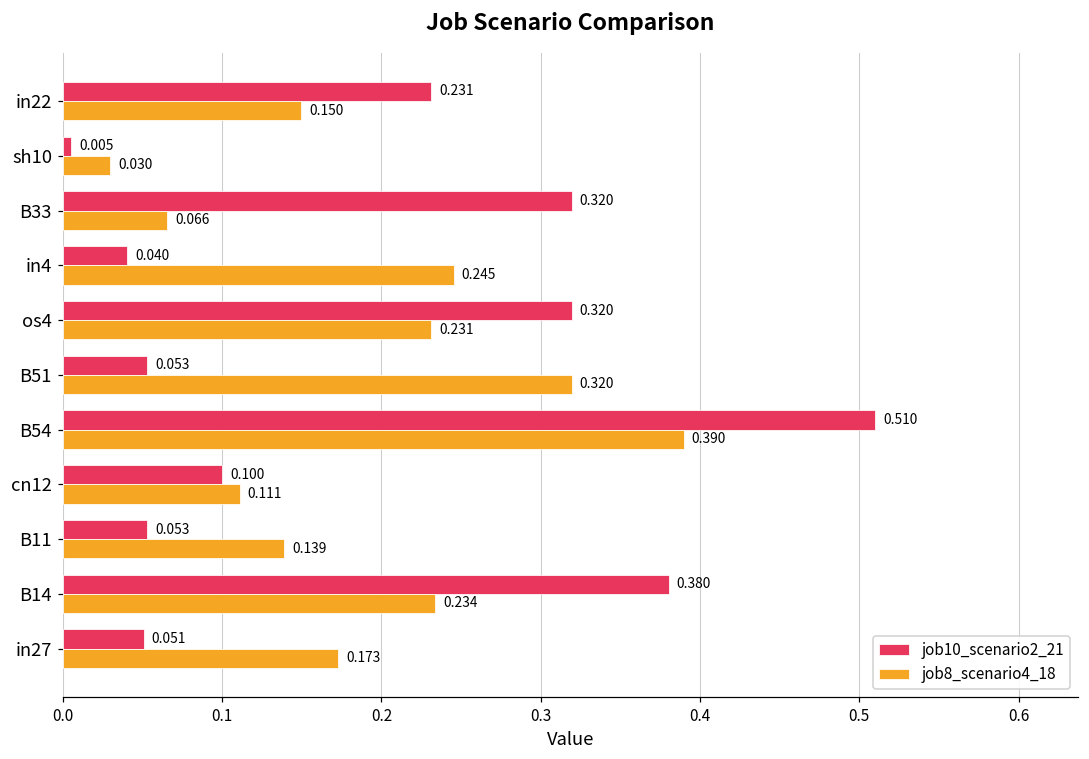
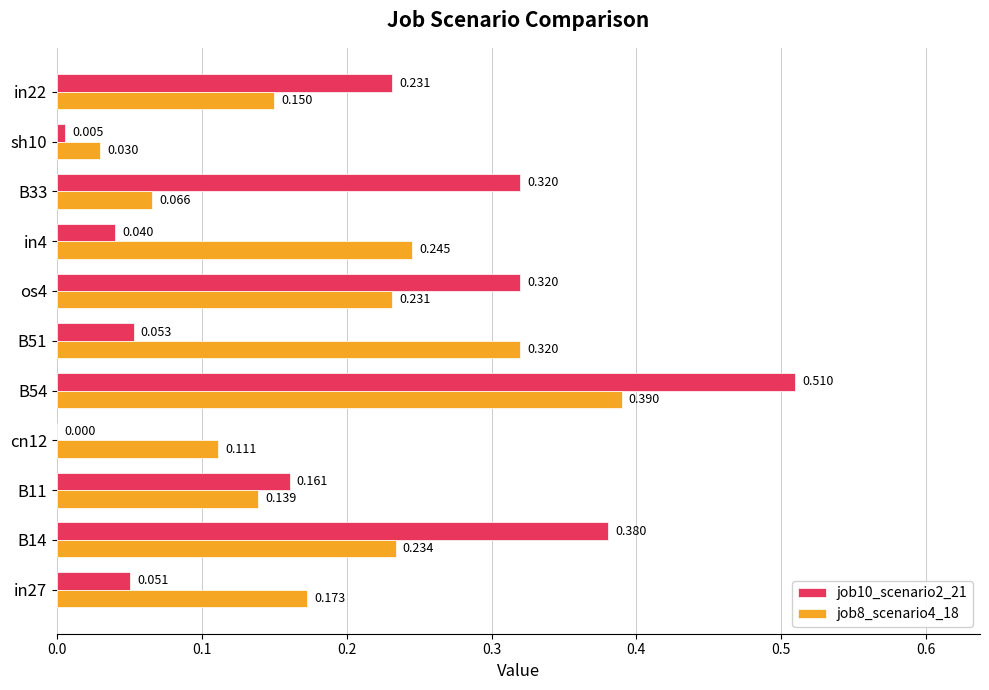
job10_scenario2_21, cn12: 0.100 -> 0.000
job10_scenario2_21, B11: 0.053 -> 0.161
